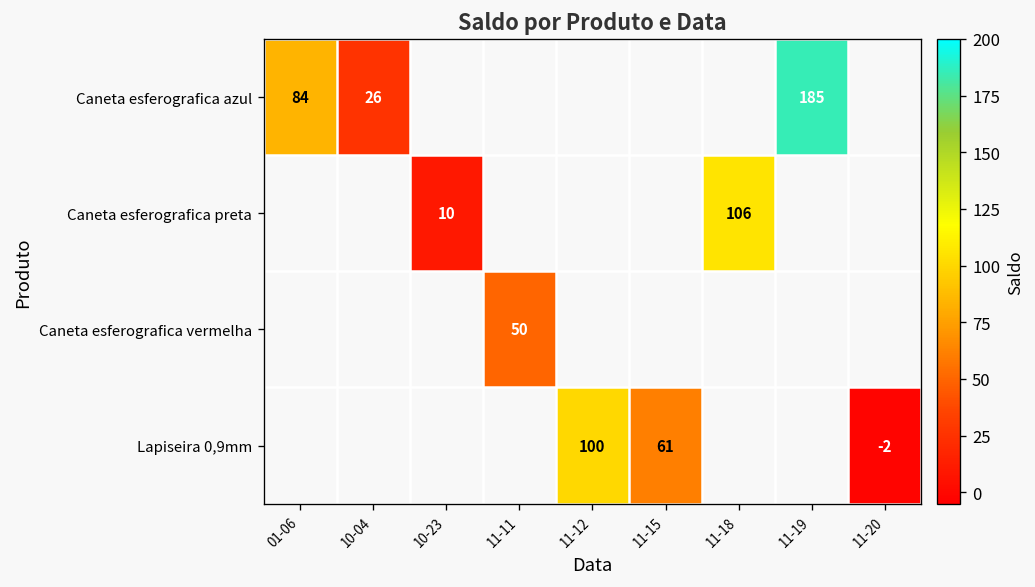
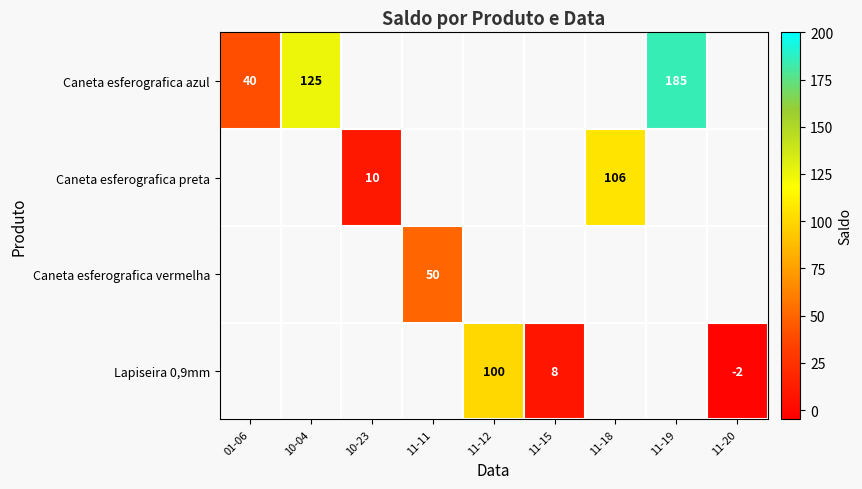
Caneta esferografica azul, 01-06: 84 -> 40
Caneta esferografica azul, 10-04: 26 -> 125
Lapiseira 0,9mm, 11-15: 61 -> 8
